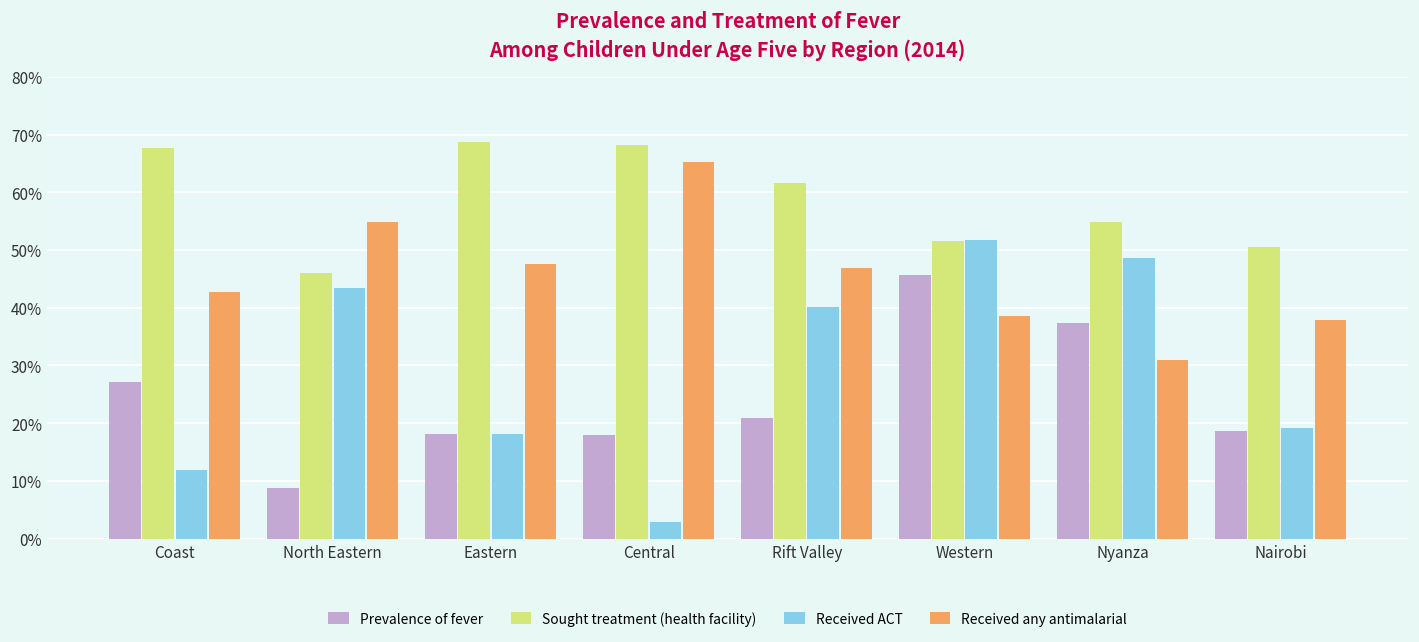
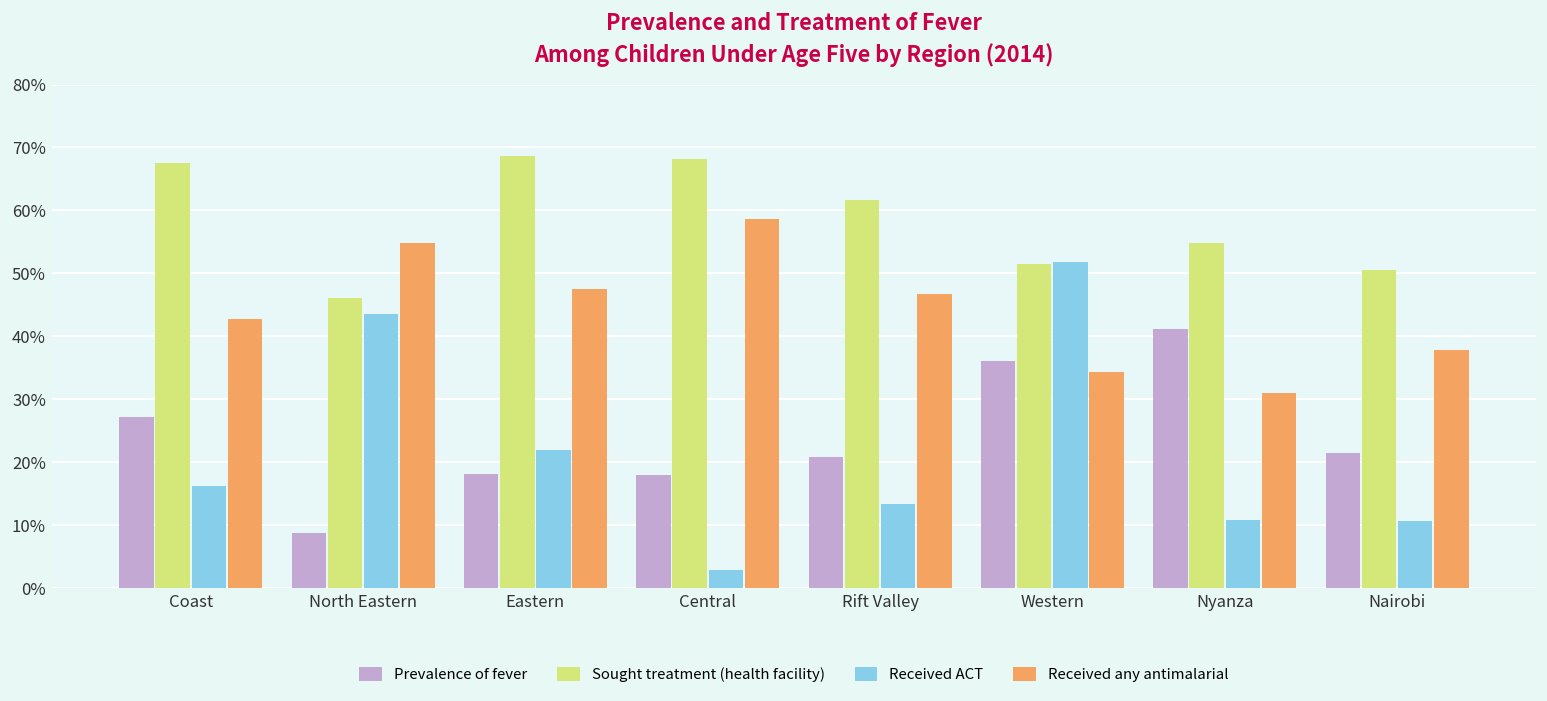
Received ACT, Coast: 12% -> 16%
Received ACT, Eastern: 18% -> 22%
Received any antimalarial, Central: 65% -> 59%
Received ACT, Rift Valley: 40% -> 13%
Prevalence of fever, Western: 46% -> 36%
Received any antimalarial, Western: 39% -> 34%
Prevalence of fever, Nyanza: 37% -> 41%
Received ACT, Nyanza: 49% -> 11%
Prevalence of fever, Nairobi: 19% -> 21%
Received ACT, Nairobi: 19% -> 11%
